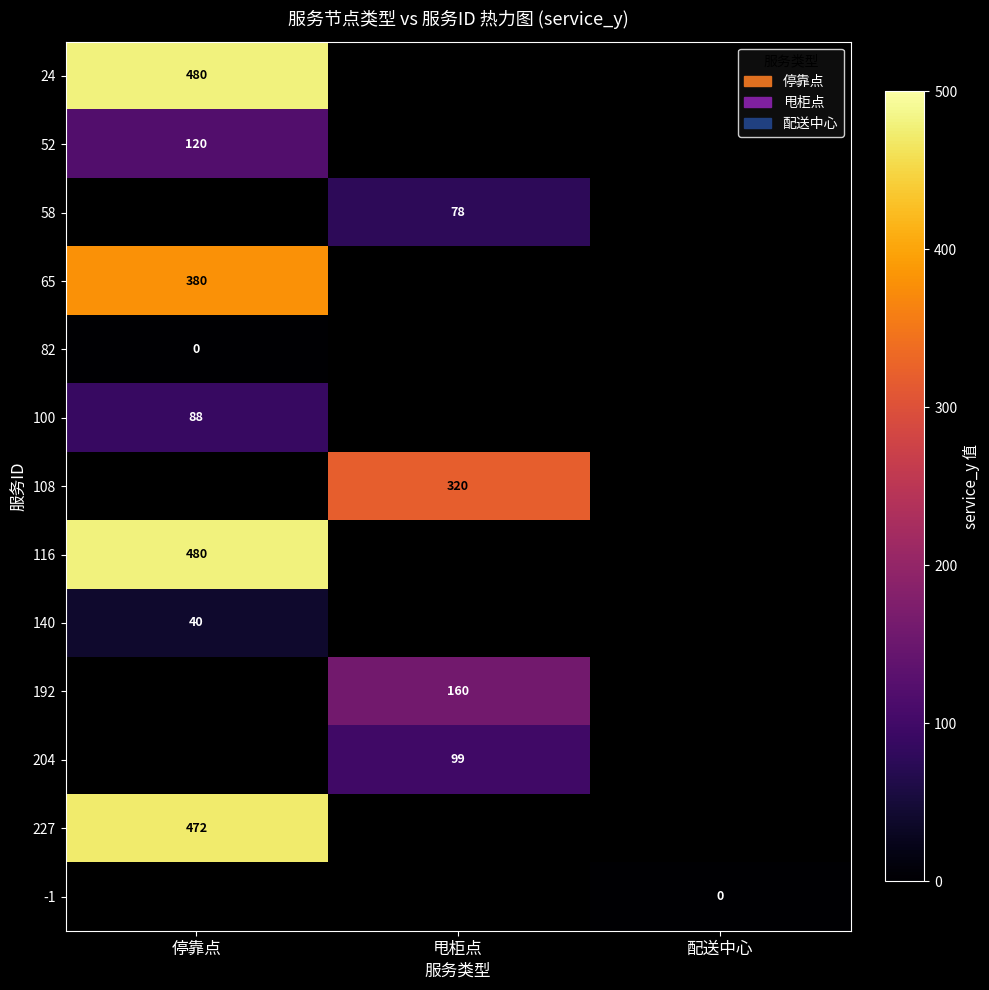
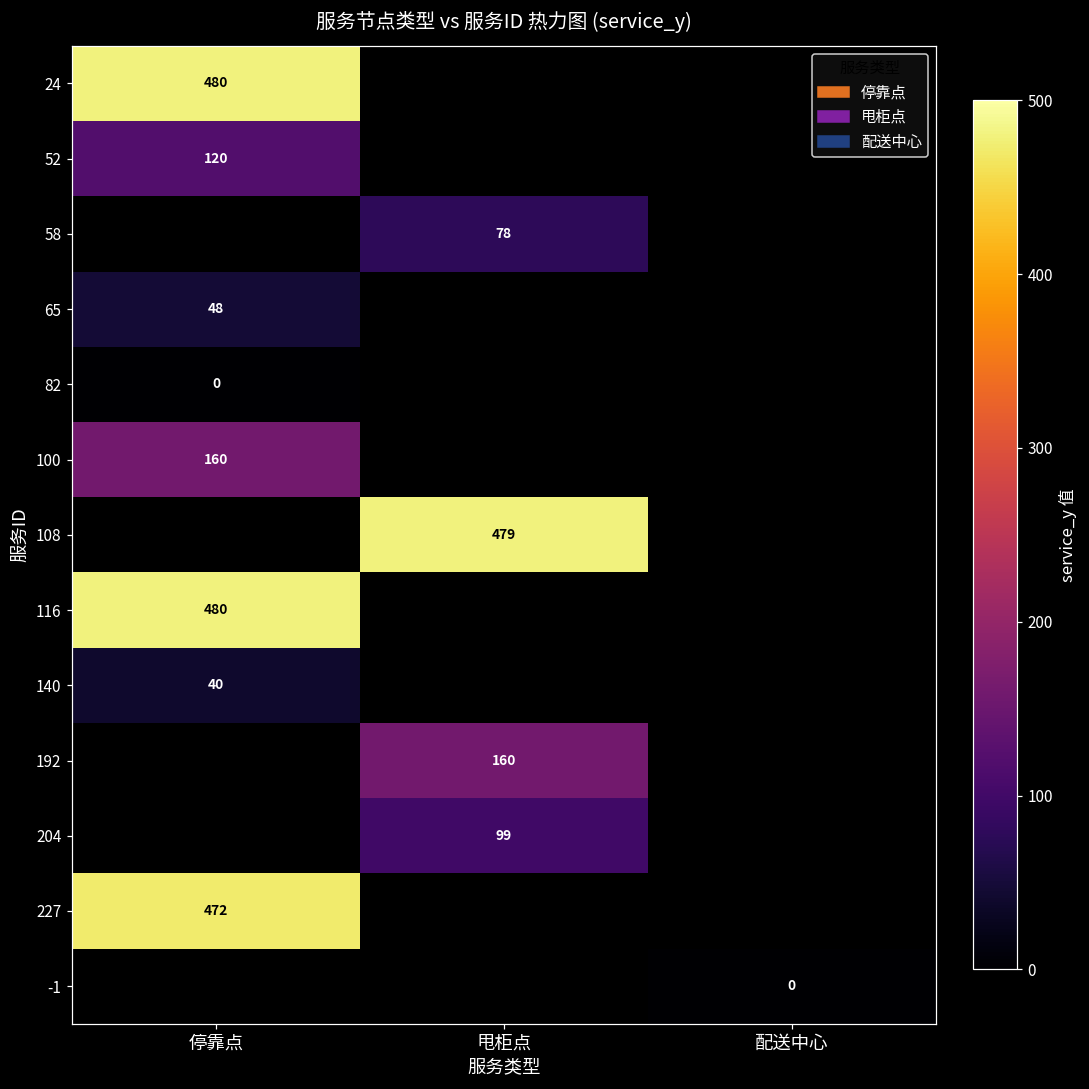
65, 停靠点: 380 -> 48
100, 停靠点: 88 -> 160
108, 甩柜点: 320 -> 479
